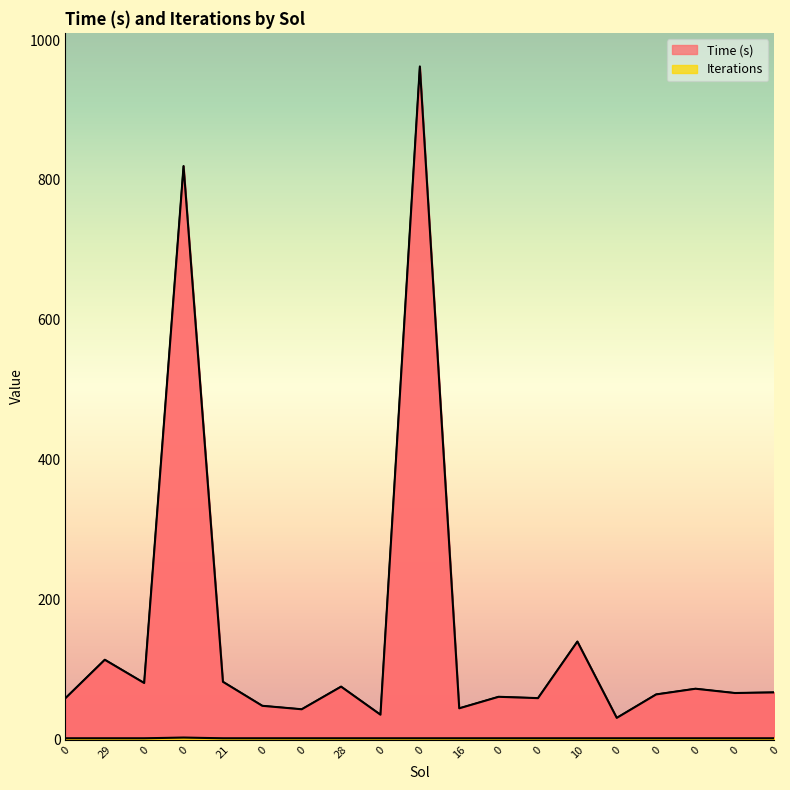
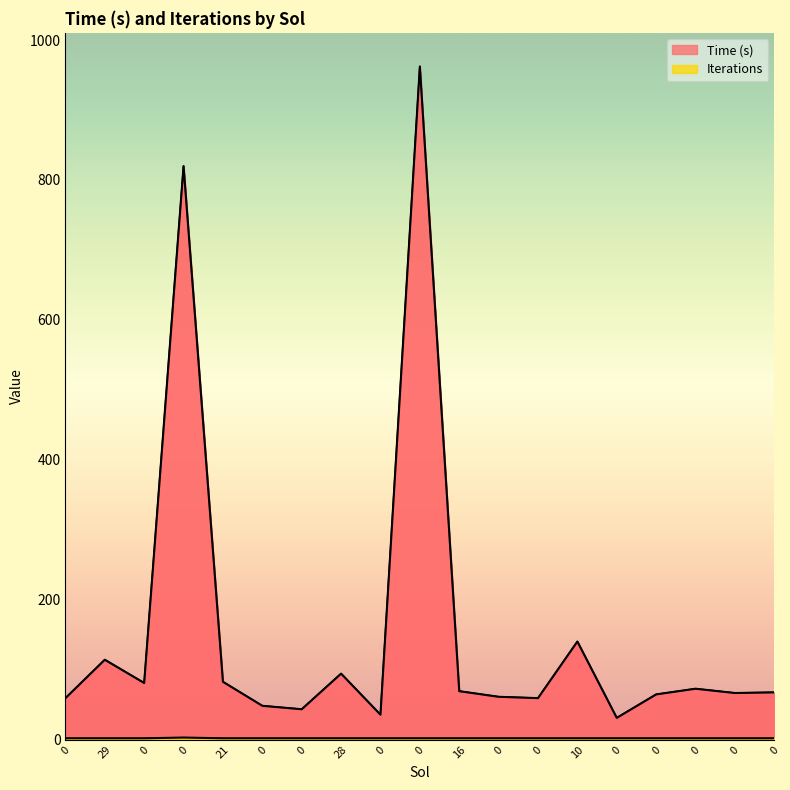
Time (s), 28: 80 -> 90
Time (s), 16: 40 -> 70
